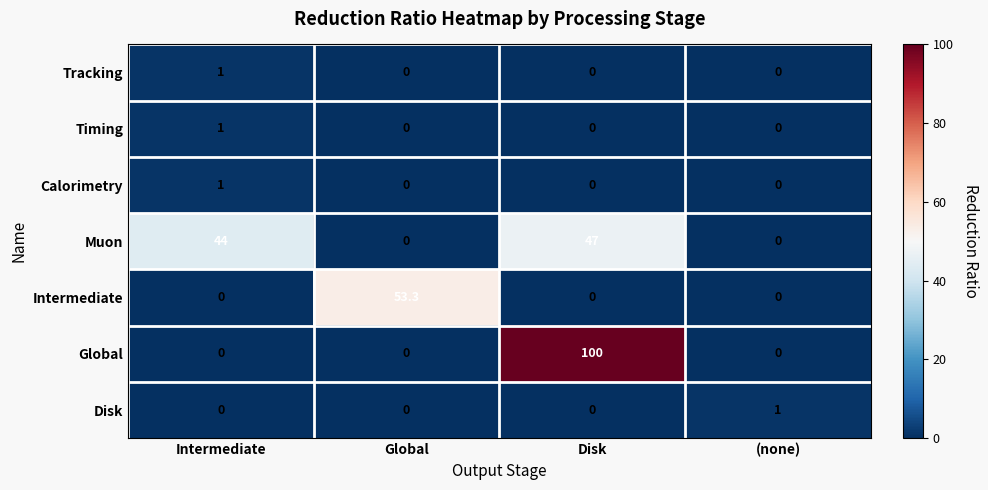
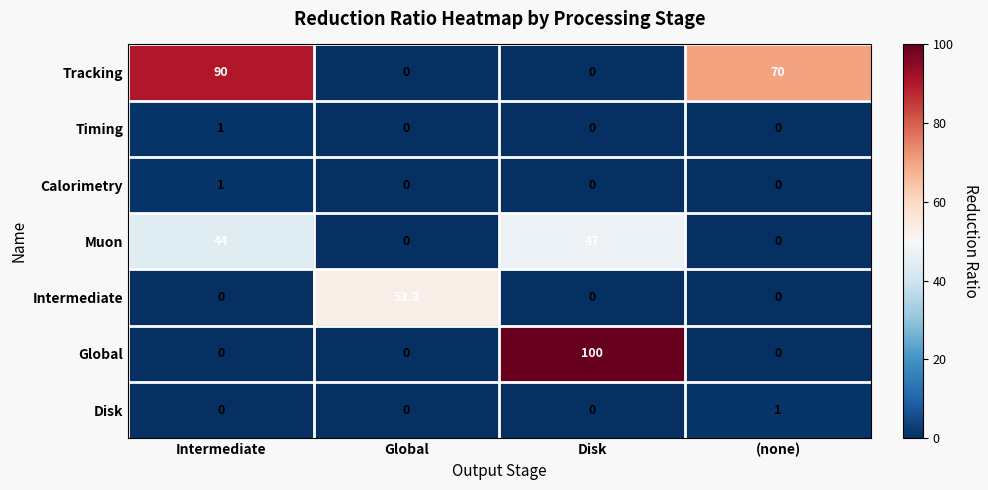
Tracking, Intermediate: 1 -> 90
Tracking, (none): 0 -> 70
